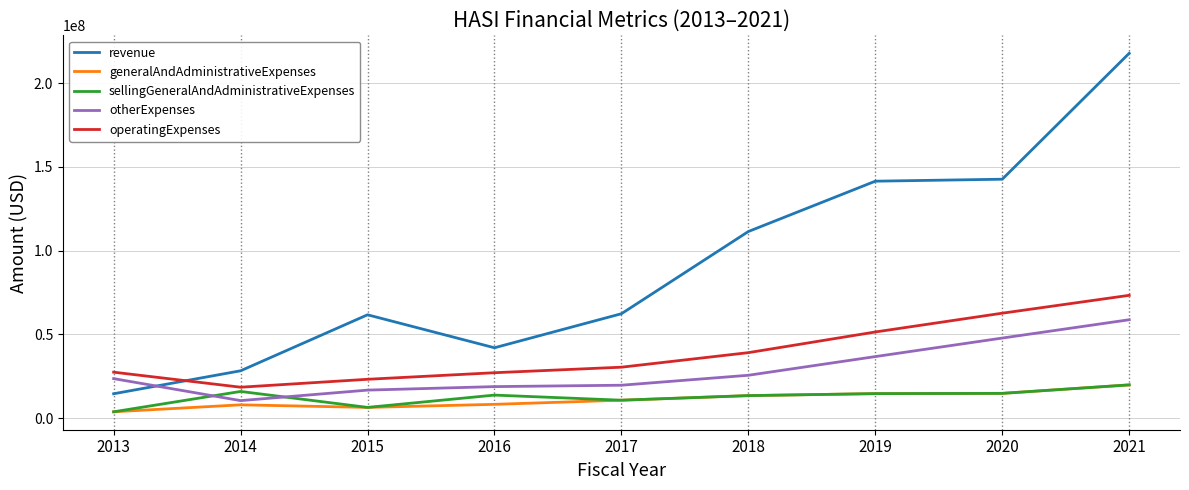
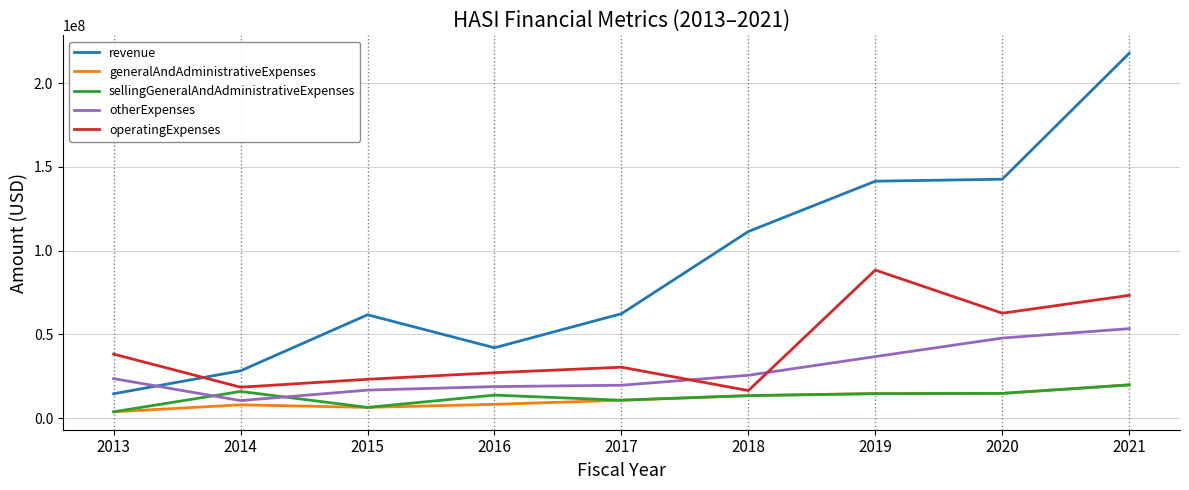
operatingExpenses, 2013: 27000000 -> 38000000
operatingExpenses, 2018: 39000000 -> 17000000
operatingExpenses, 2019: 51000000 -> 88000000
otherExpenses, 2021: 59000000 -> 53000000
